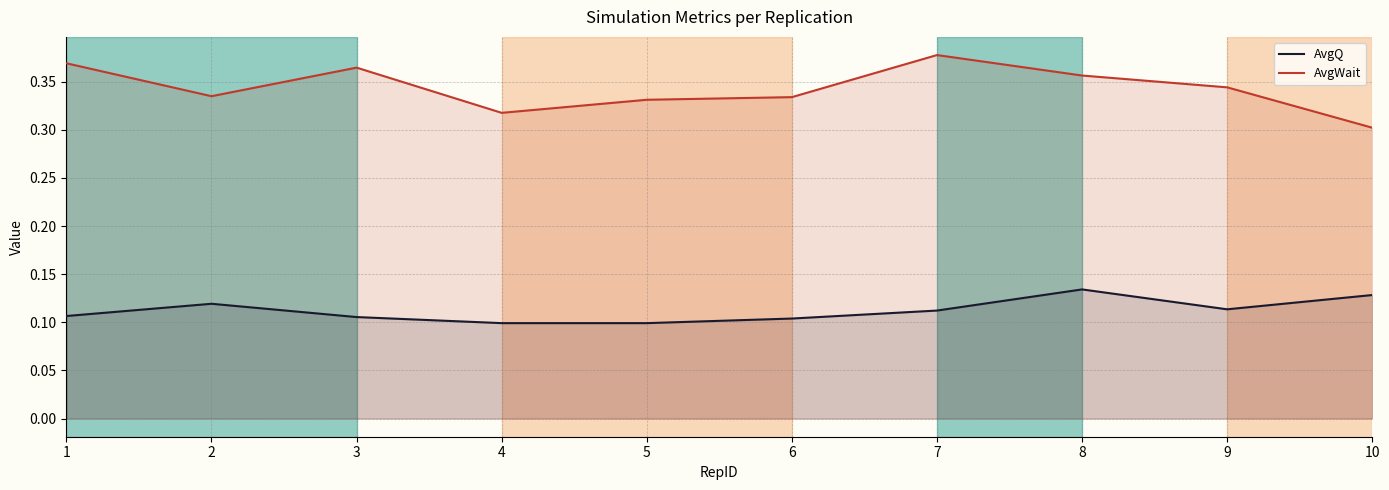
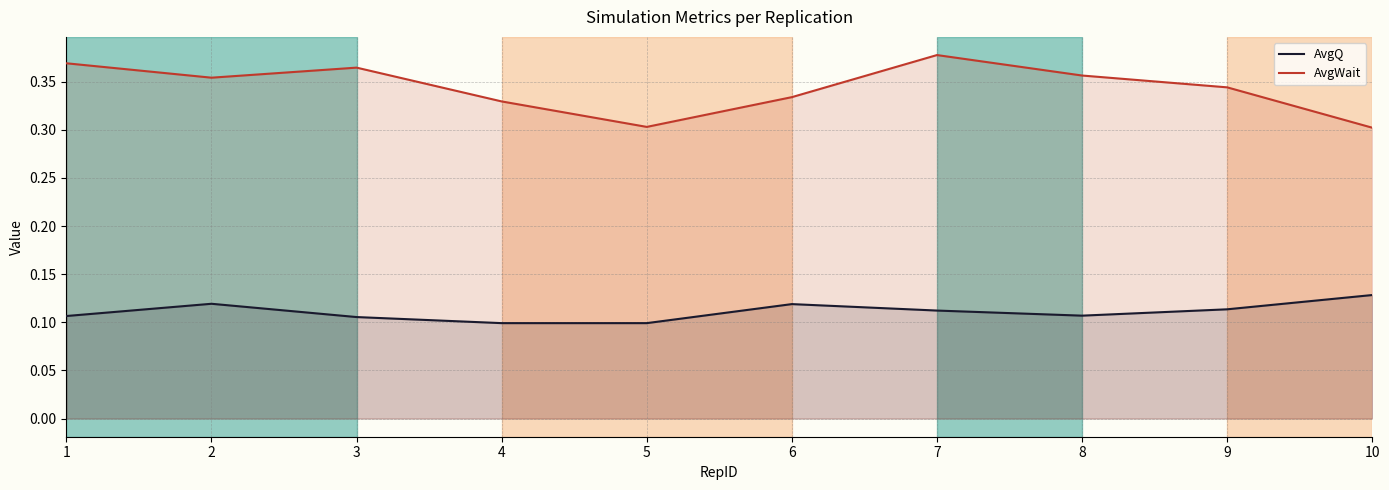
AvgWait, 2: 0.33 -> 0.35
AvgWait, 4: 0.32 -> 0.33
AvgWait, 5: 0.33 -> 0.30
AvgQ, 6: 0.10 -> 0.12
AvgQ, 8: 0.13 -> 0.11
